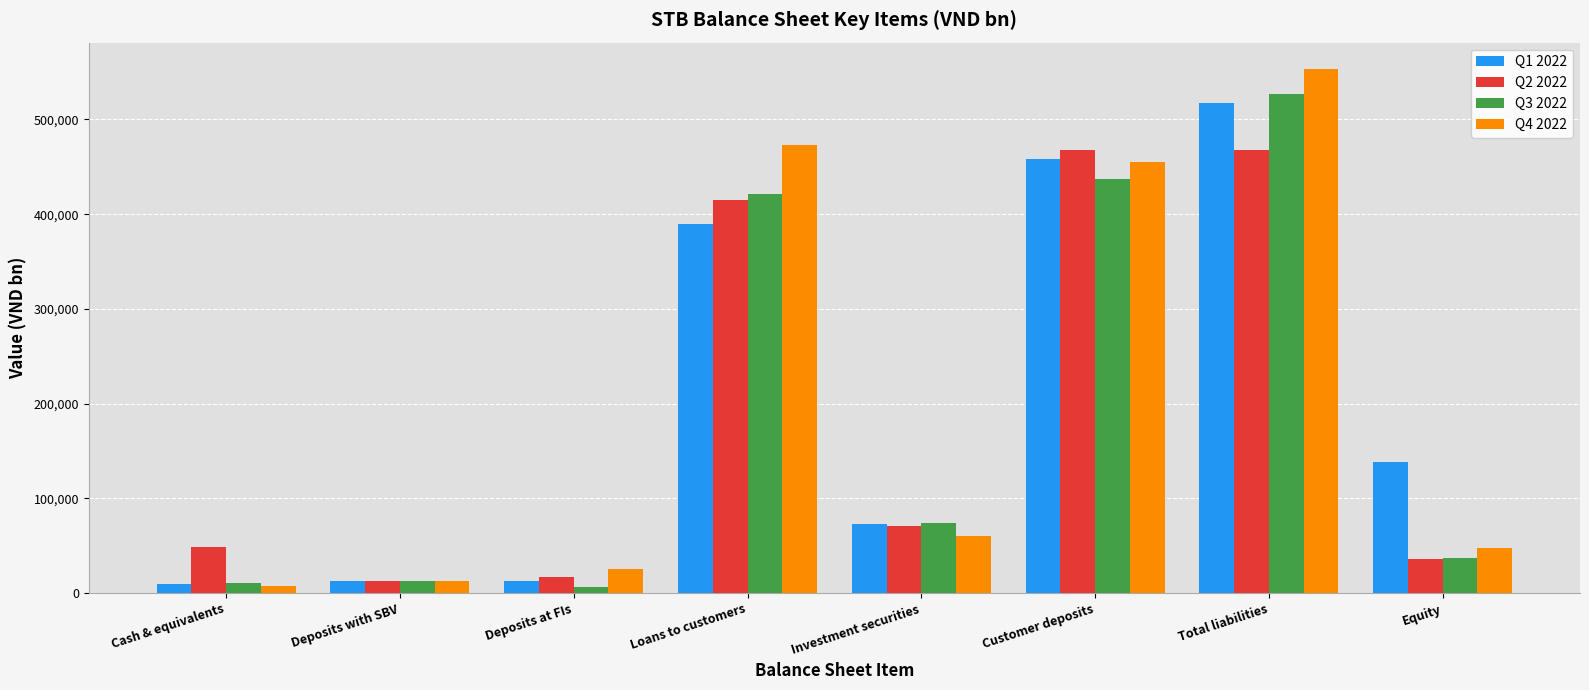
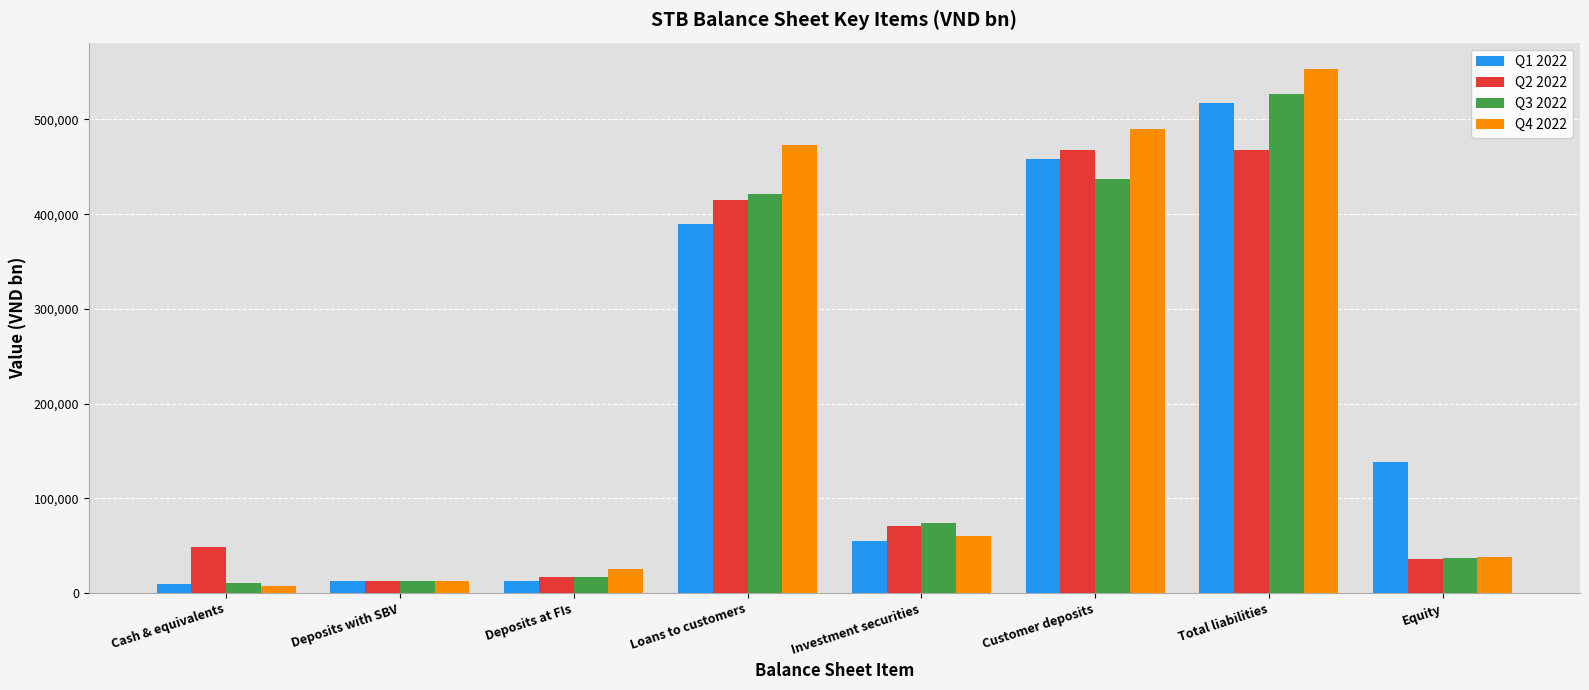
Q3 2022, Deposits at FIs: 10,000 -> 20,000
Q1 2022, Investment securities: 70,000 -> 60,000
Q4 2022, Customer deposits: 450,000 -> 490,000
Q4 2022, Equity: 50,000 -> 40,000
